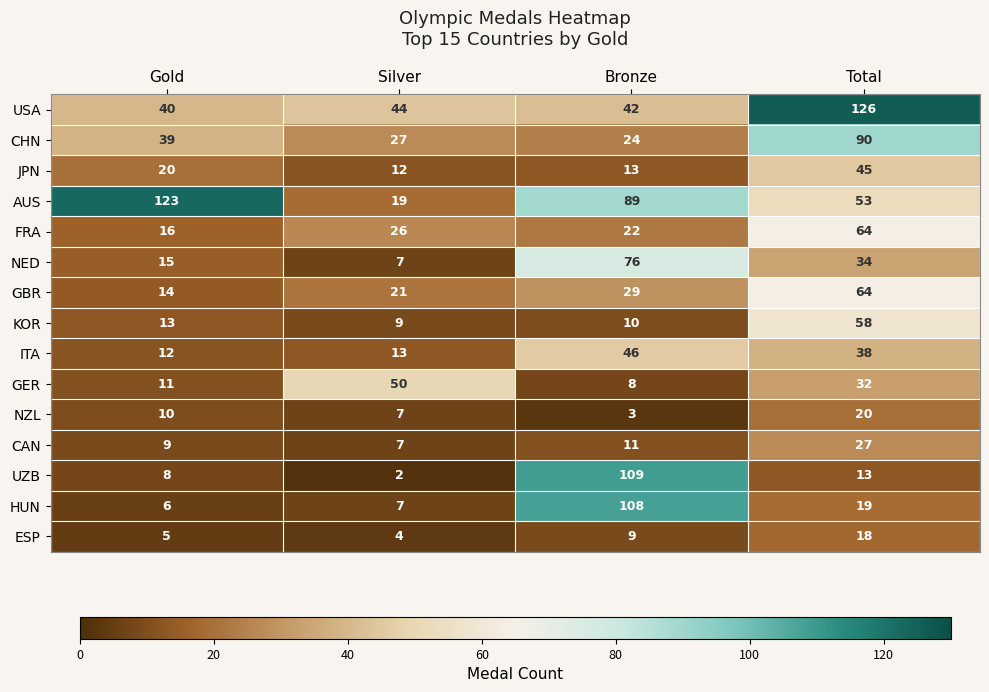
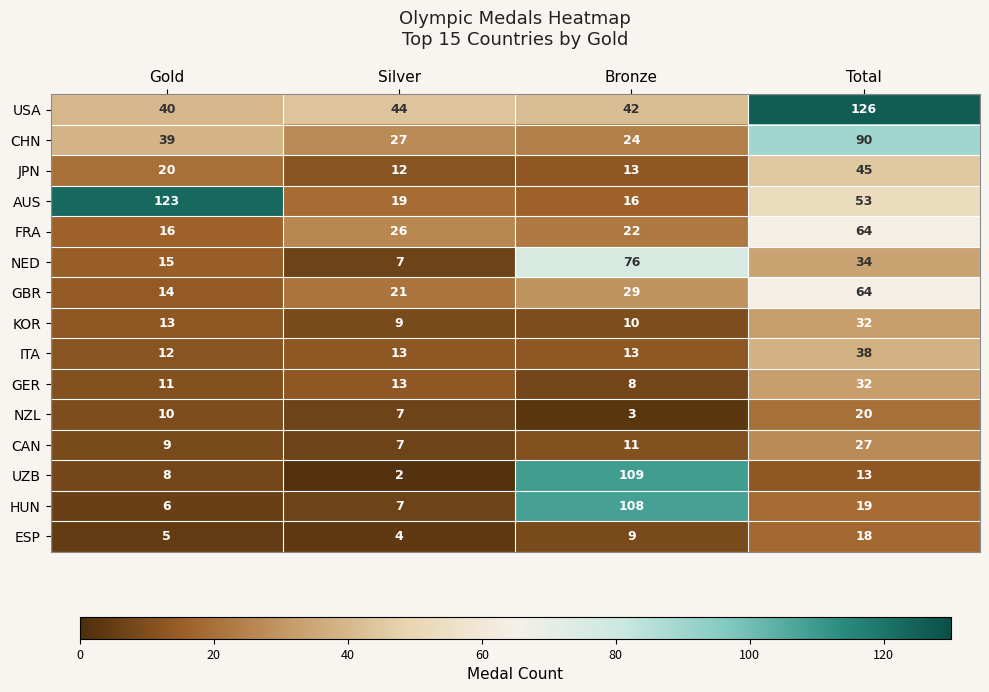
AUS, Bronze: 89 -> 16
KOR, Total: 58 -> 32
ITA, Bronze: 46 -> 13
GER, Silver: 50 -> 13
